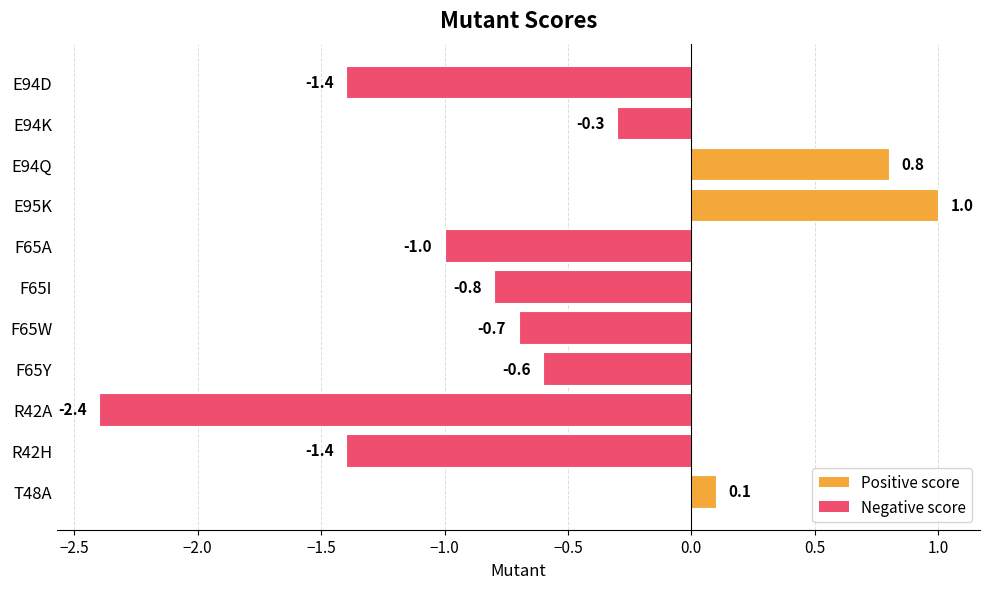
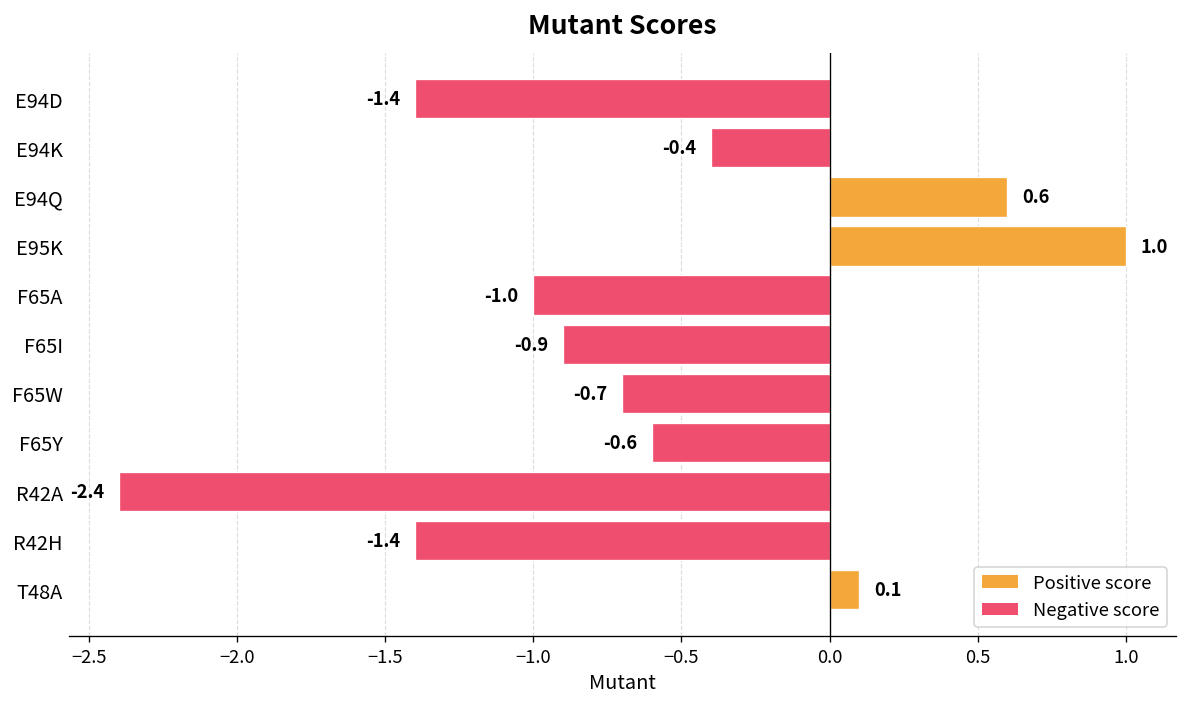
E94K: -0.3 -> -0.4
E94Q: 0.8 -> 0.6
F65I: -0.8 -> -0.9
